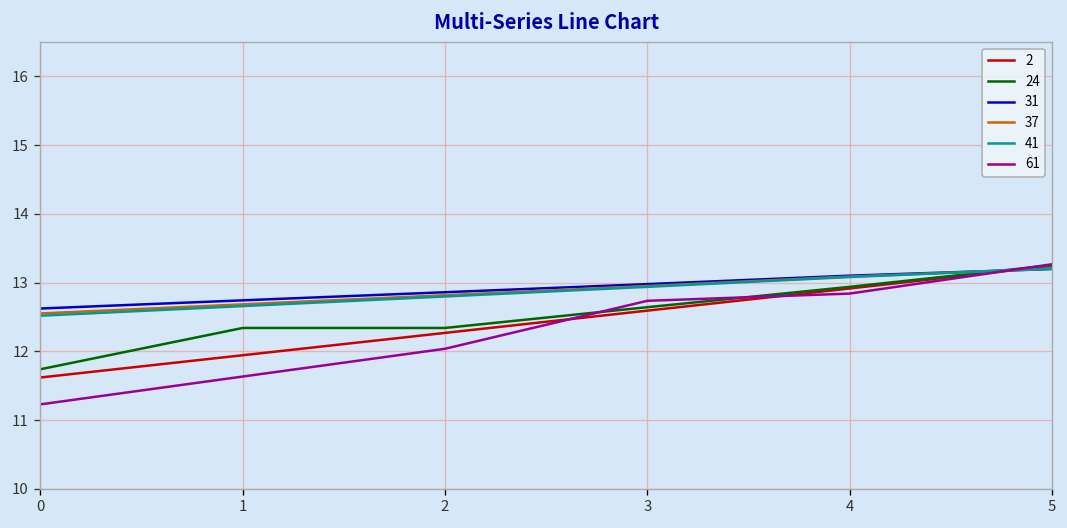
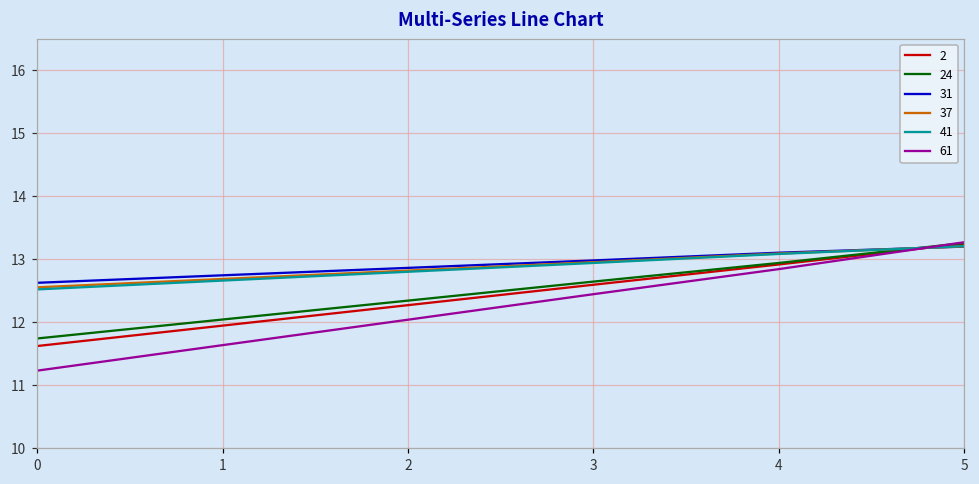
24, 1: 12.3 -> 12.0
61, 3: 12.7 -> 12.4
